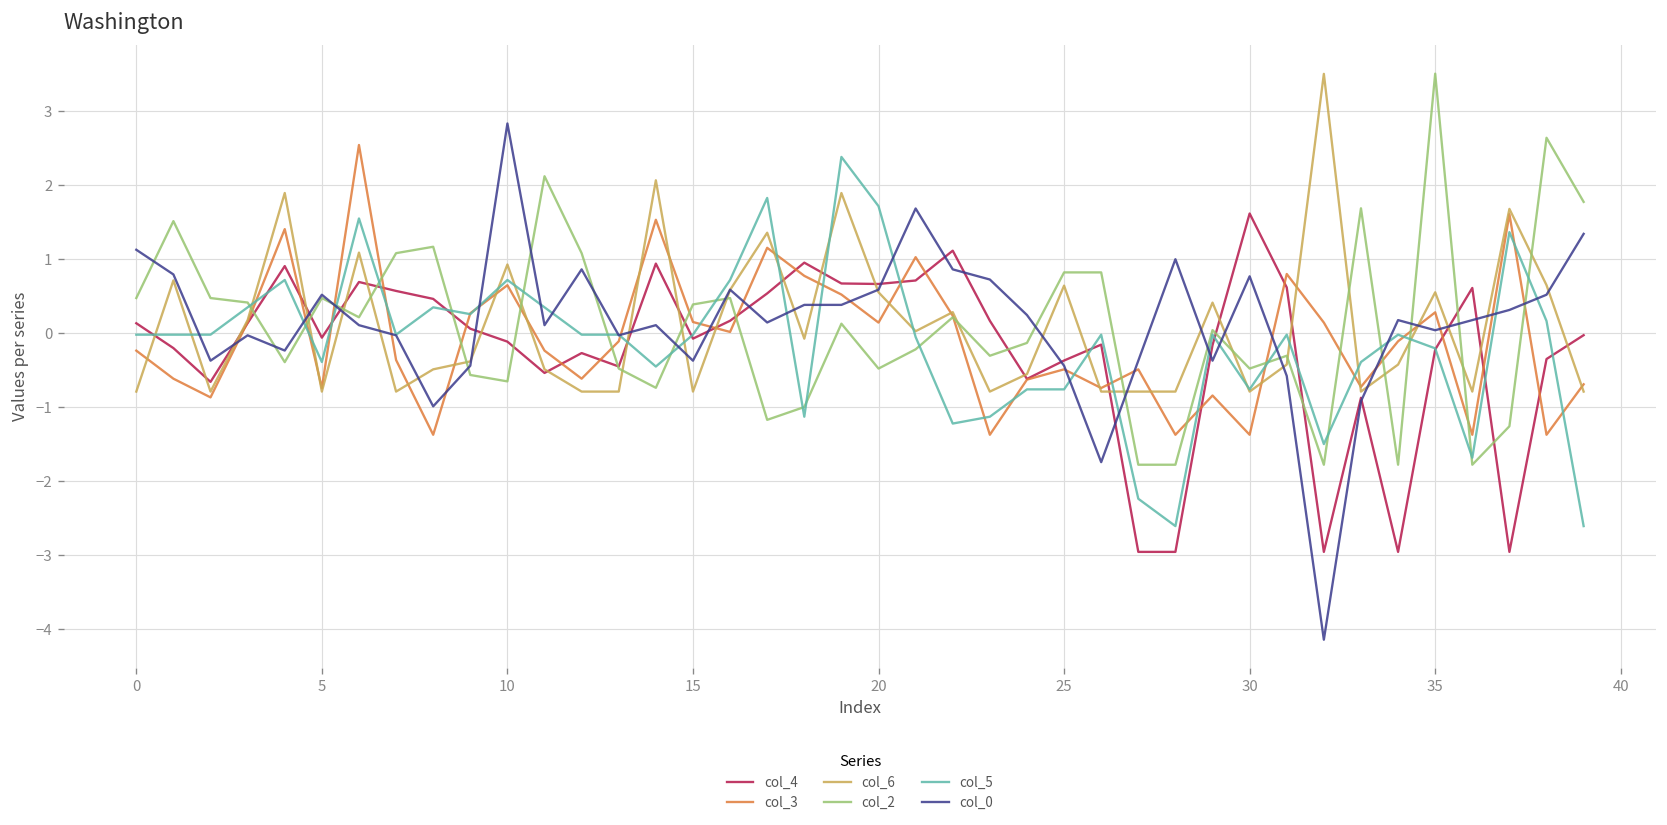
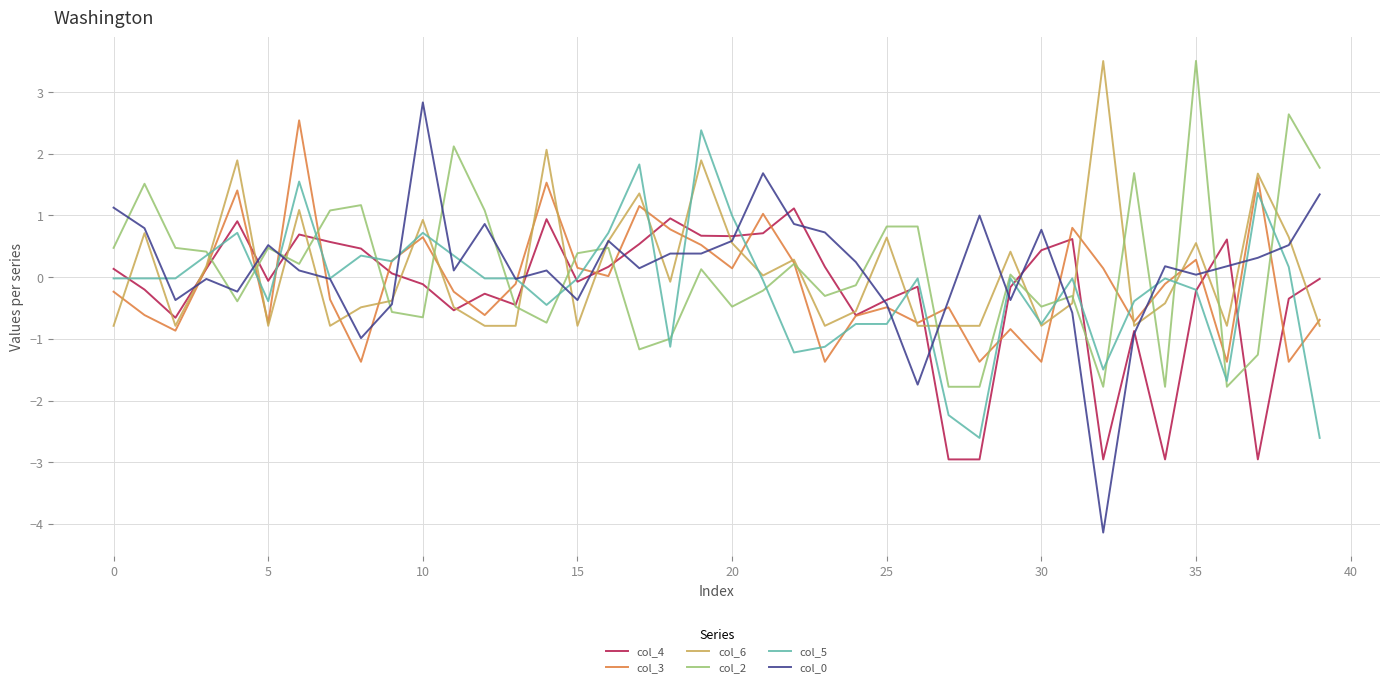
col_5, 20: 1.7 -> 1.0
col_4, 30: 1.6 -> 0.4
